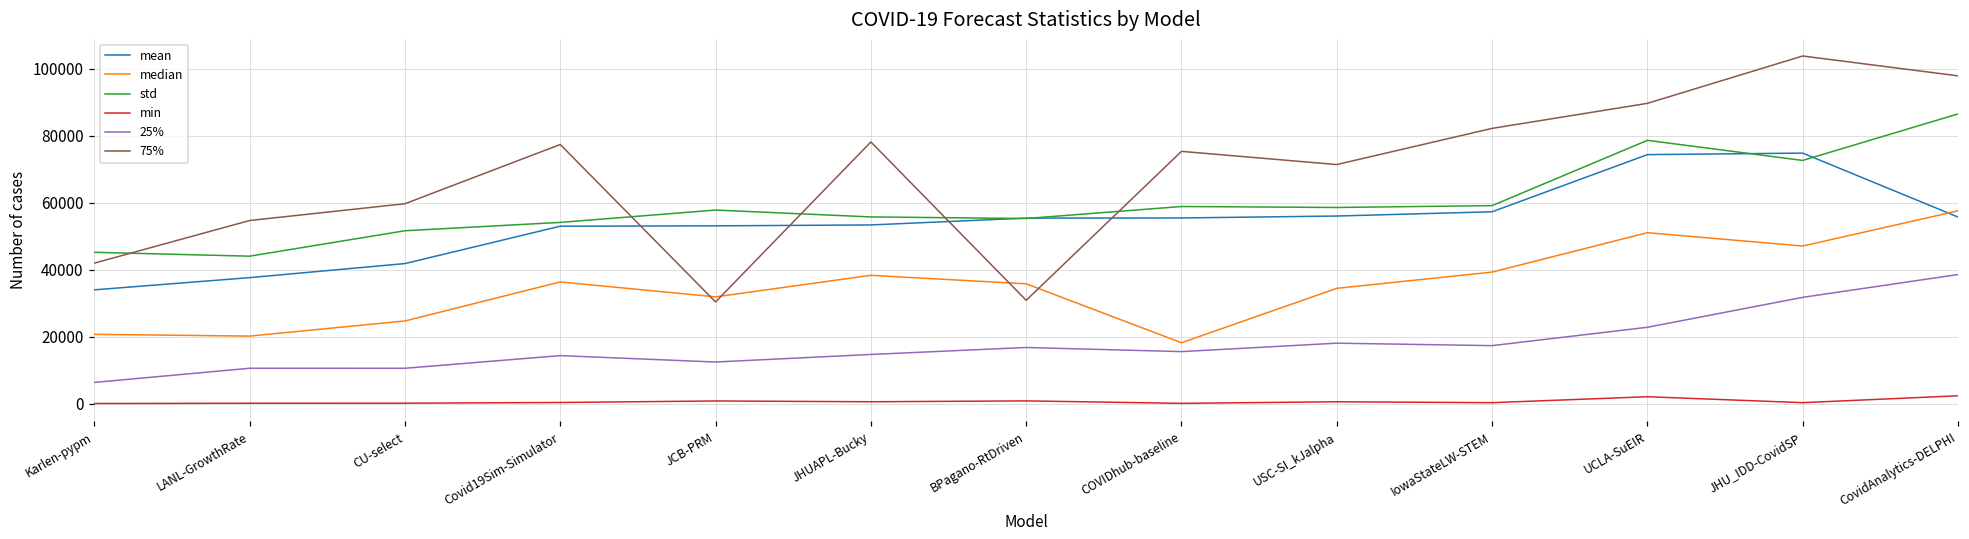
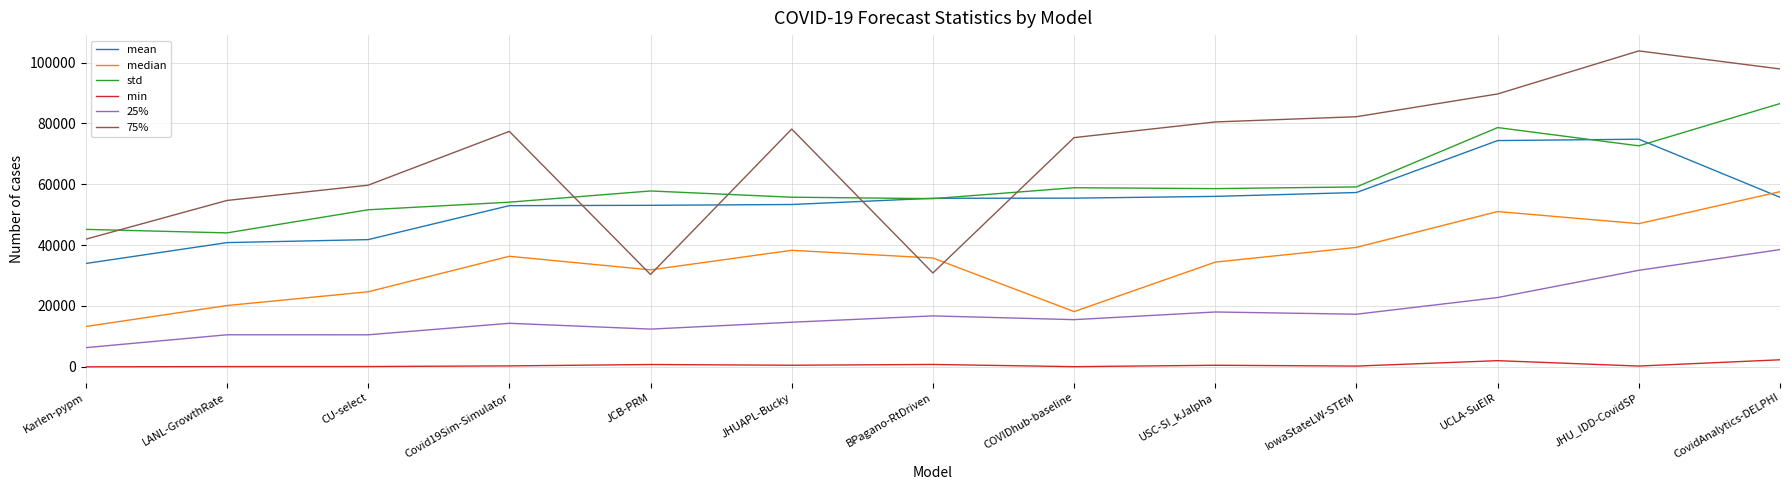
median, Karlen-pypm: 21000 -> 13000
mean, LANL-GrowthRate: 38000 -> 41000
75%, USC-SI_kJalpha: 71000 -> 80000
